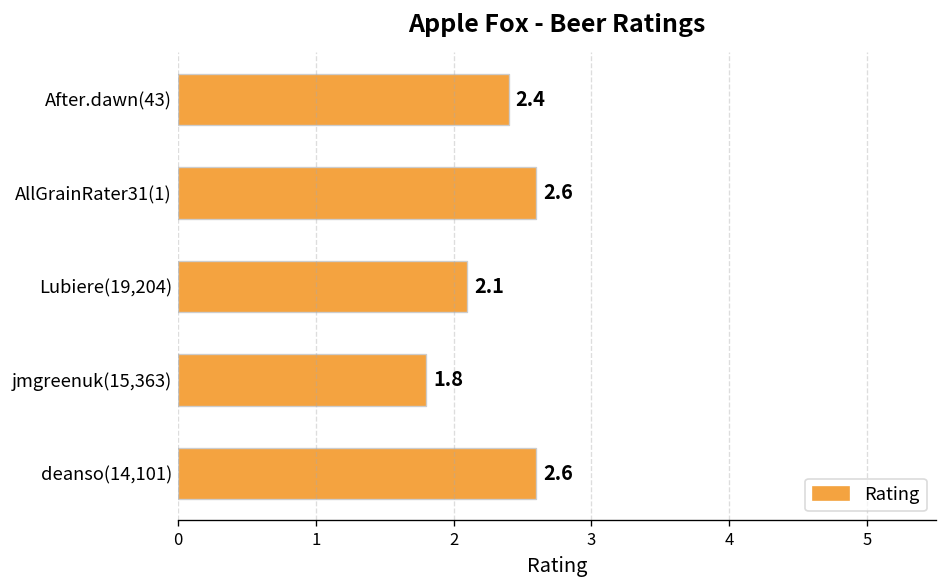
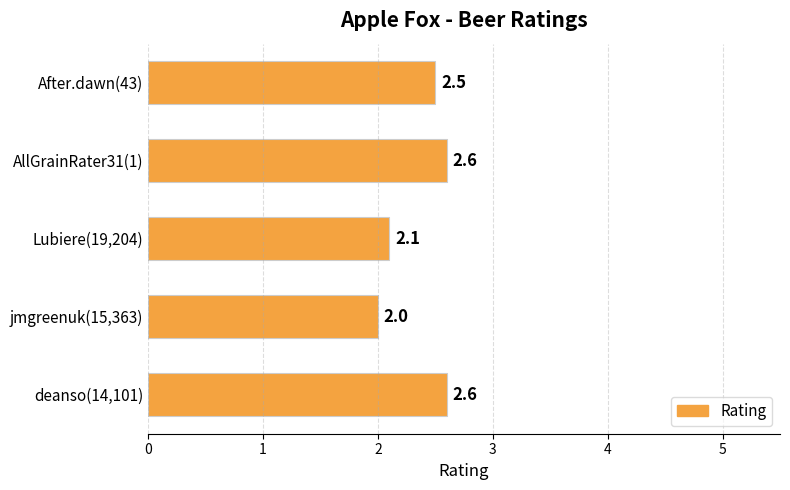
After.dawn(43): 2.4 -> 2.5
jmgreenuk(15,363): 1.8 -> 2.0
